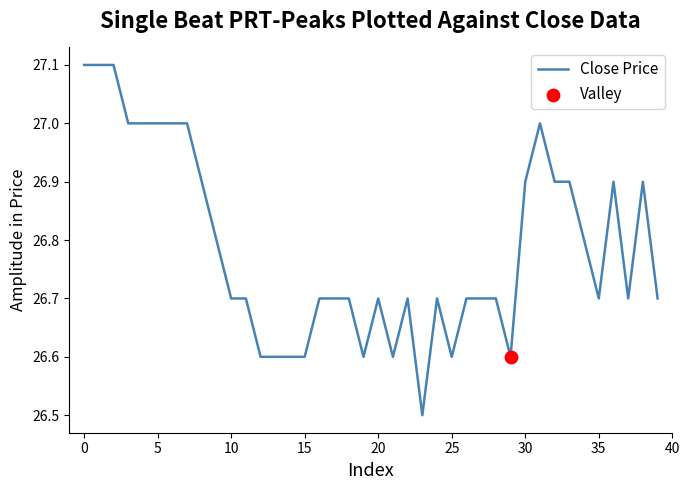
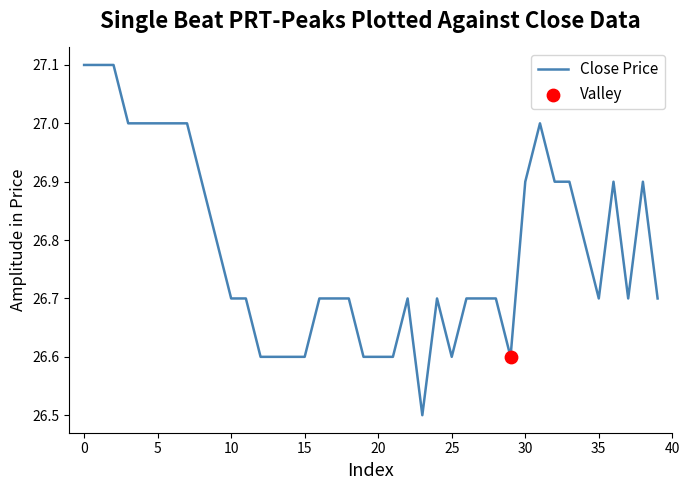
Close Price, 20: 26.7 -> 26.6
